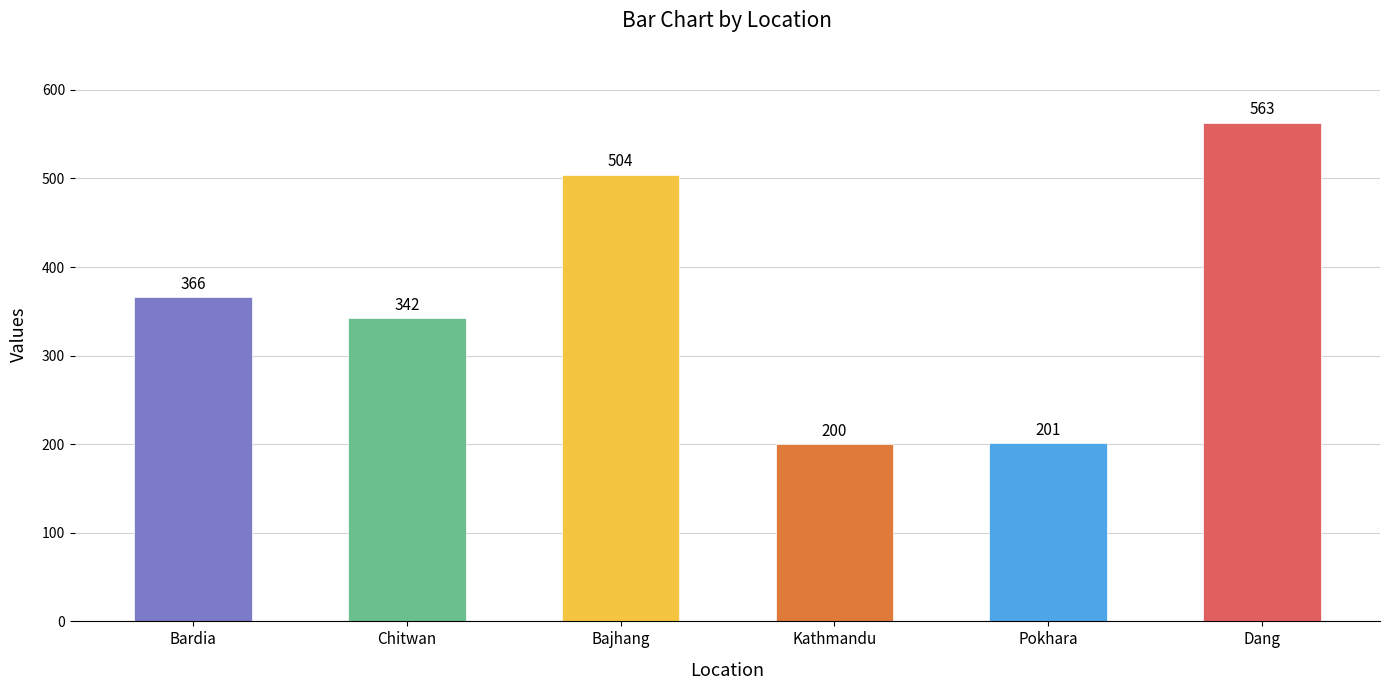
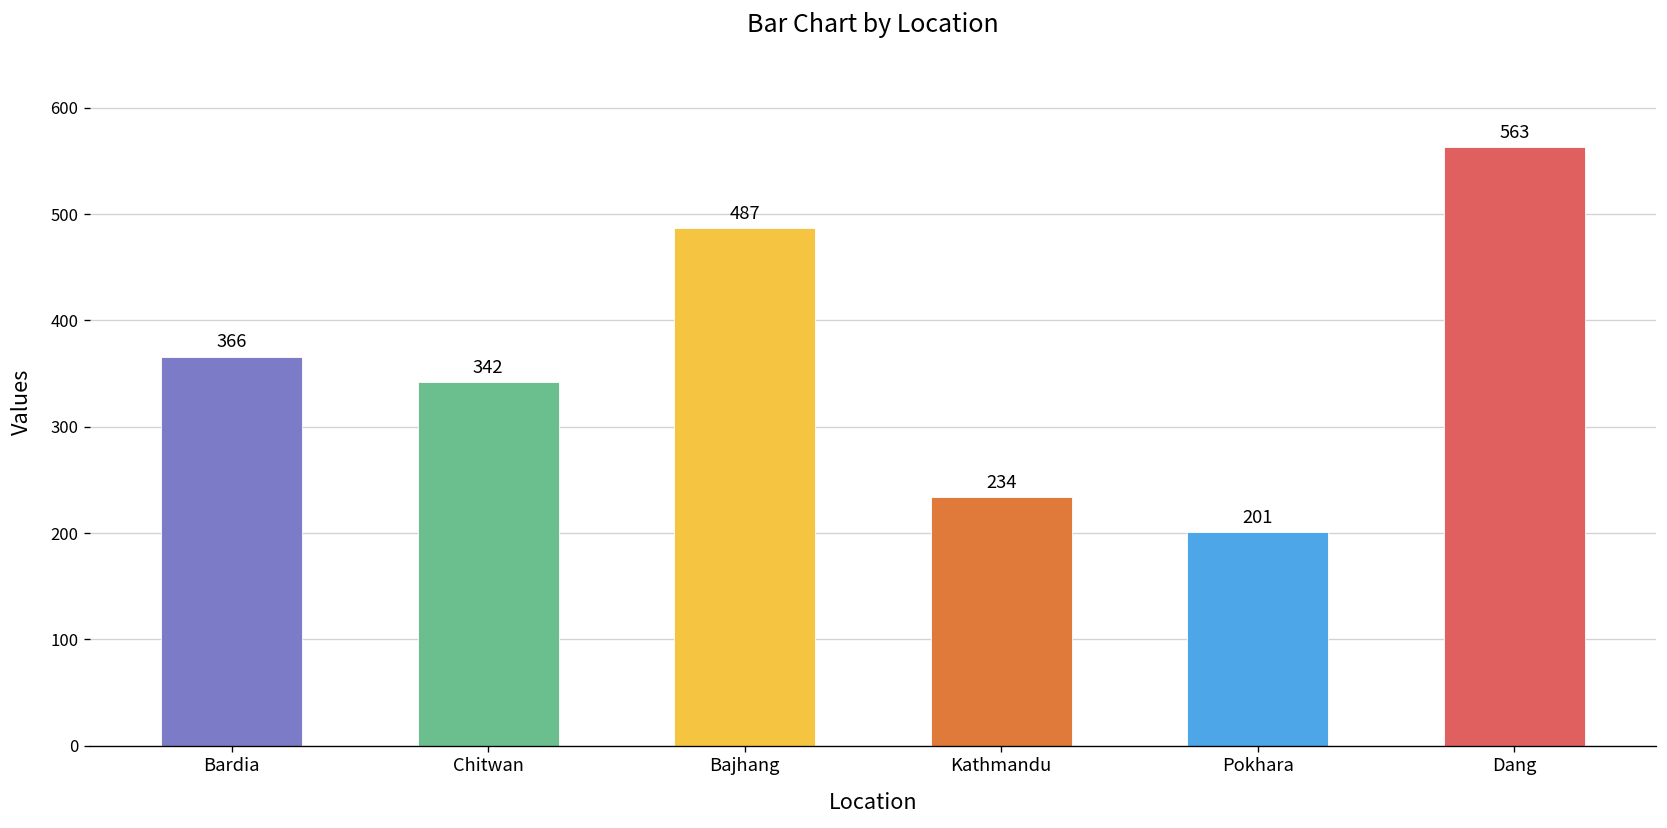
Bajhang: 504 -> 487
Kathmandu: 200 -> 234
